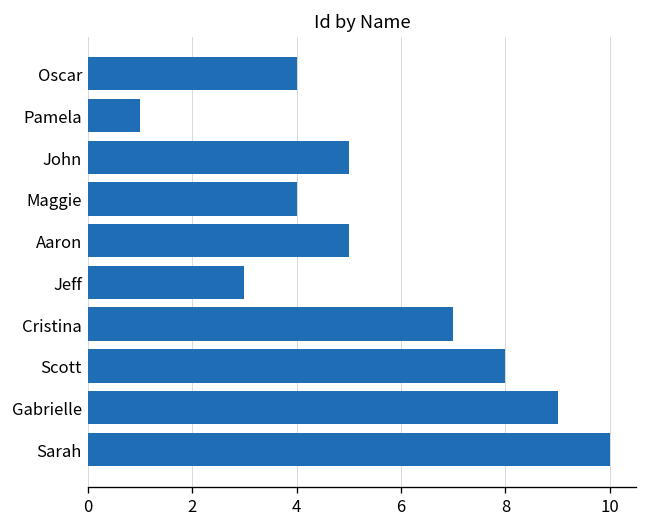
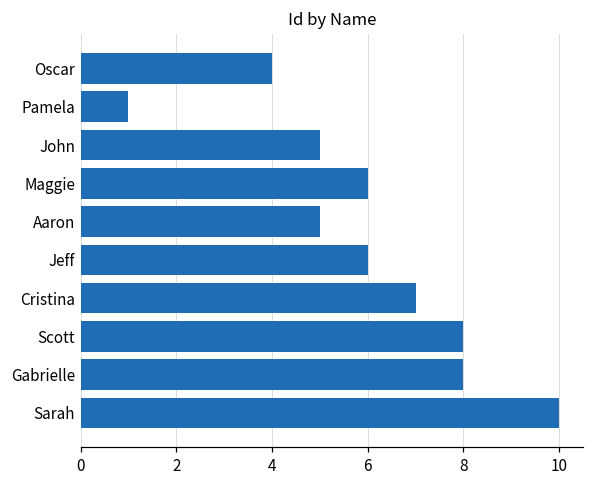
Maggie: 4 -> 6
Jeff: 3 -> 6
Gabrielle: 9 -> 8
